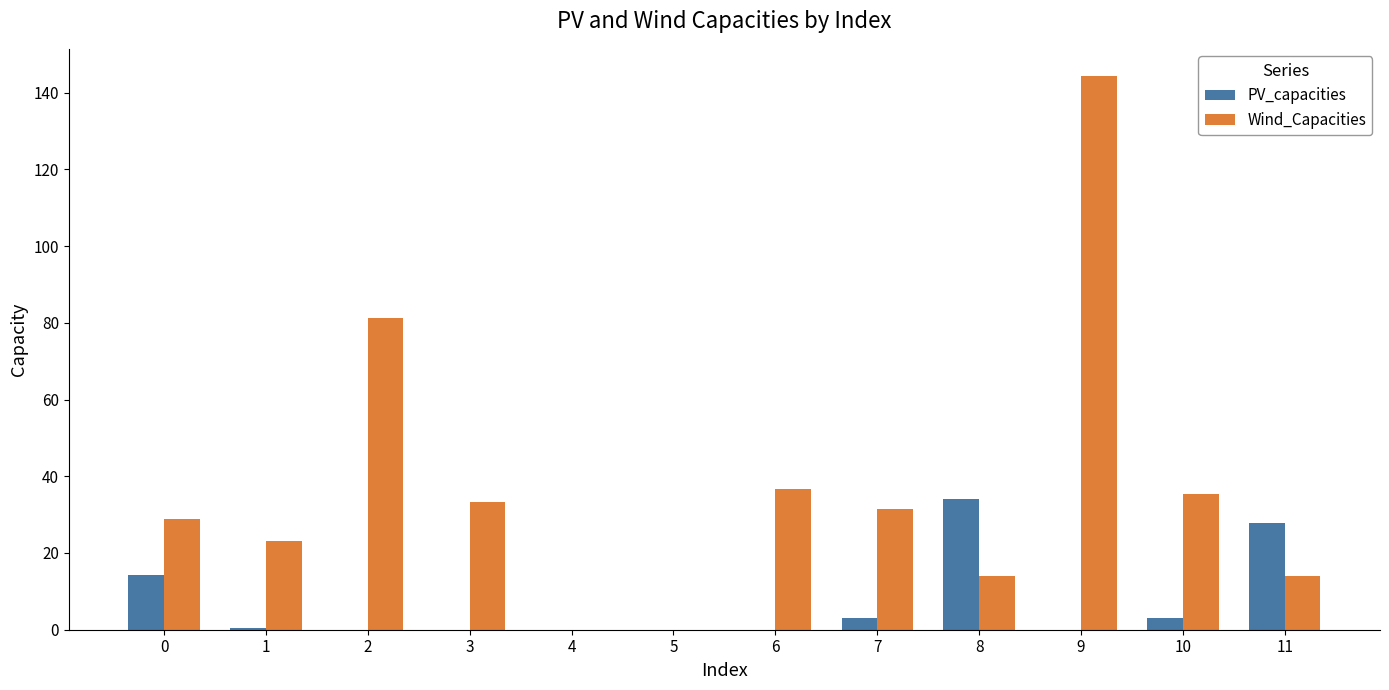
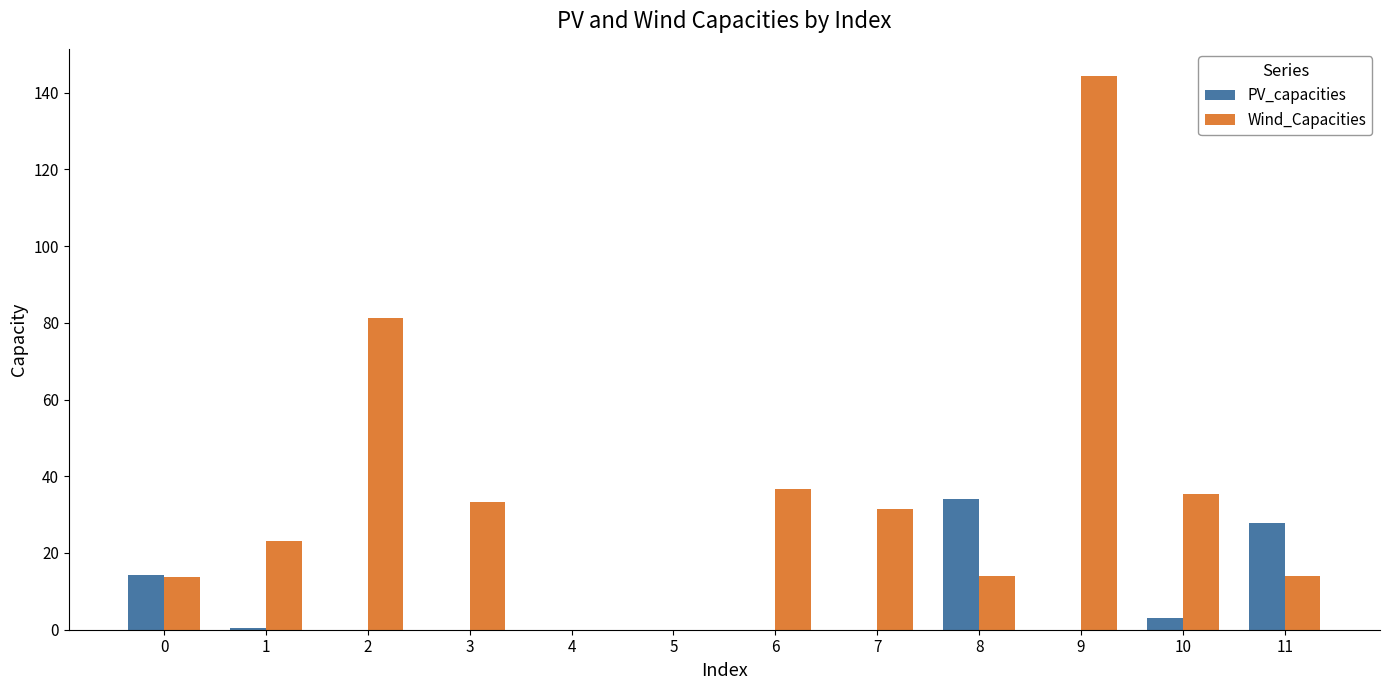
Wind_Capacities, 0: 29 -> 14
PV_capacities, 7: 3 -> 0
